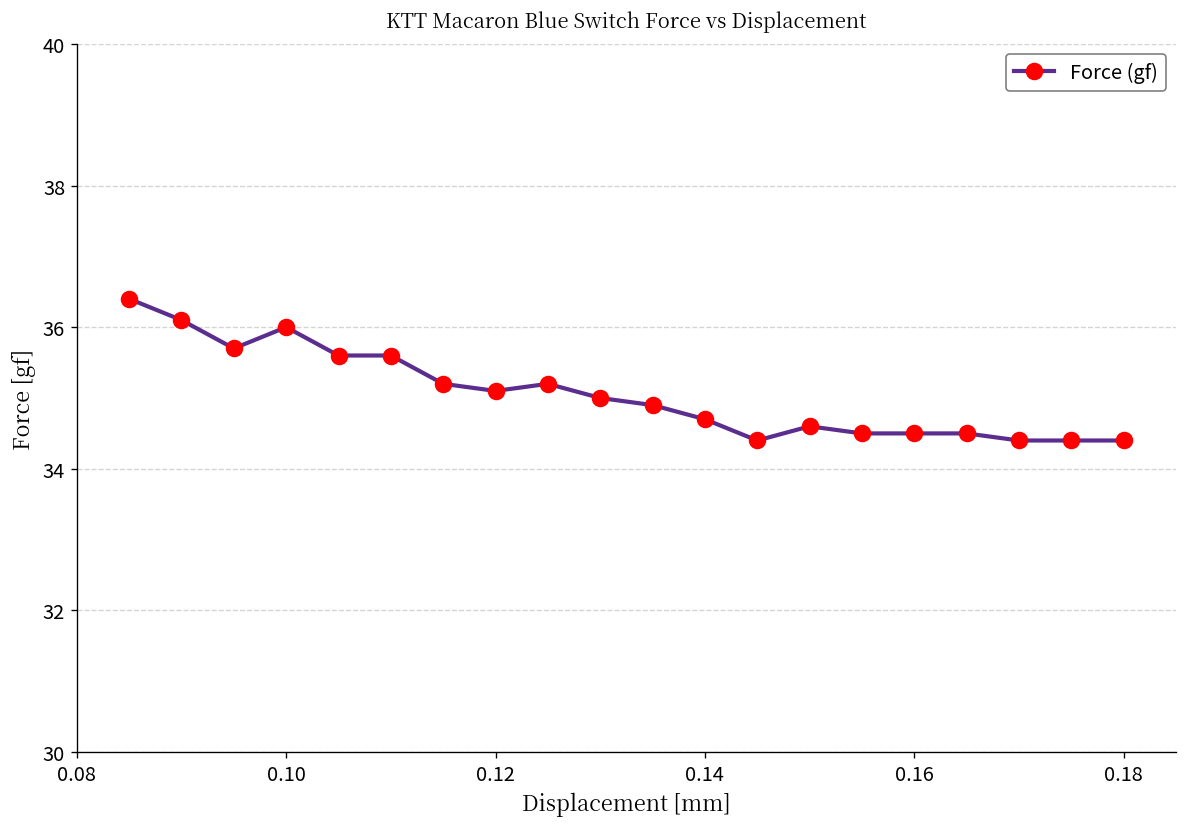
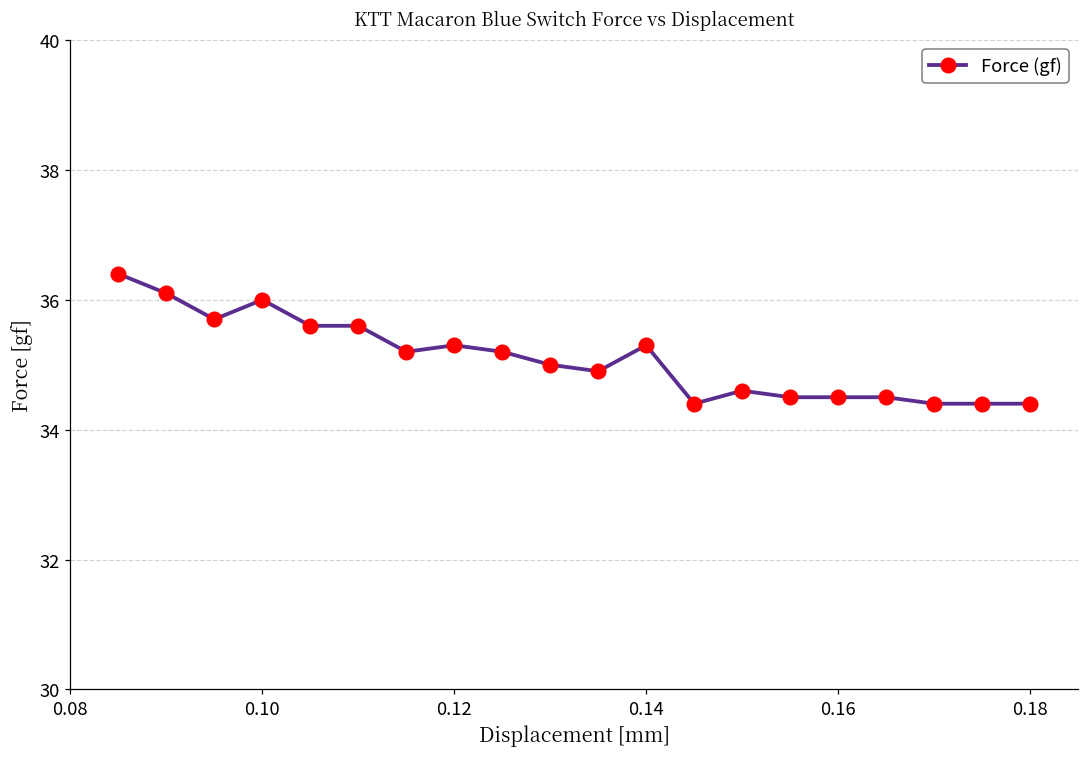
0.12: 35.1 -> 35.3
0.14: 34.7 -> 35.3
